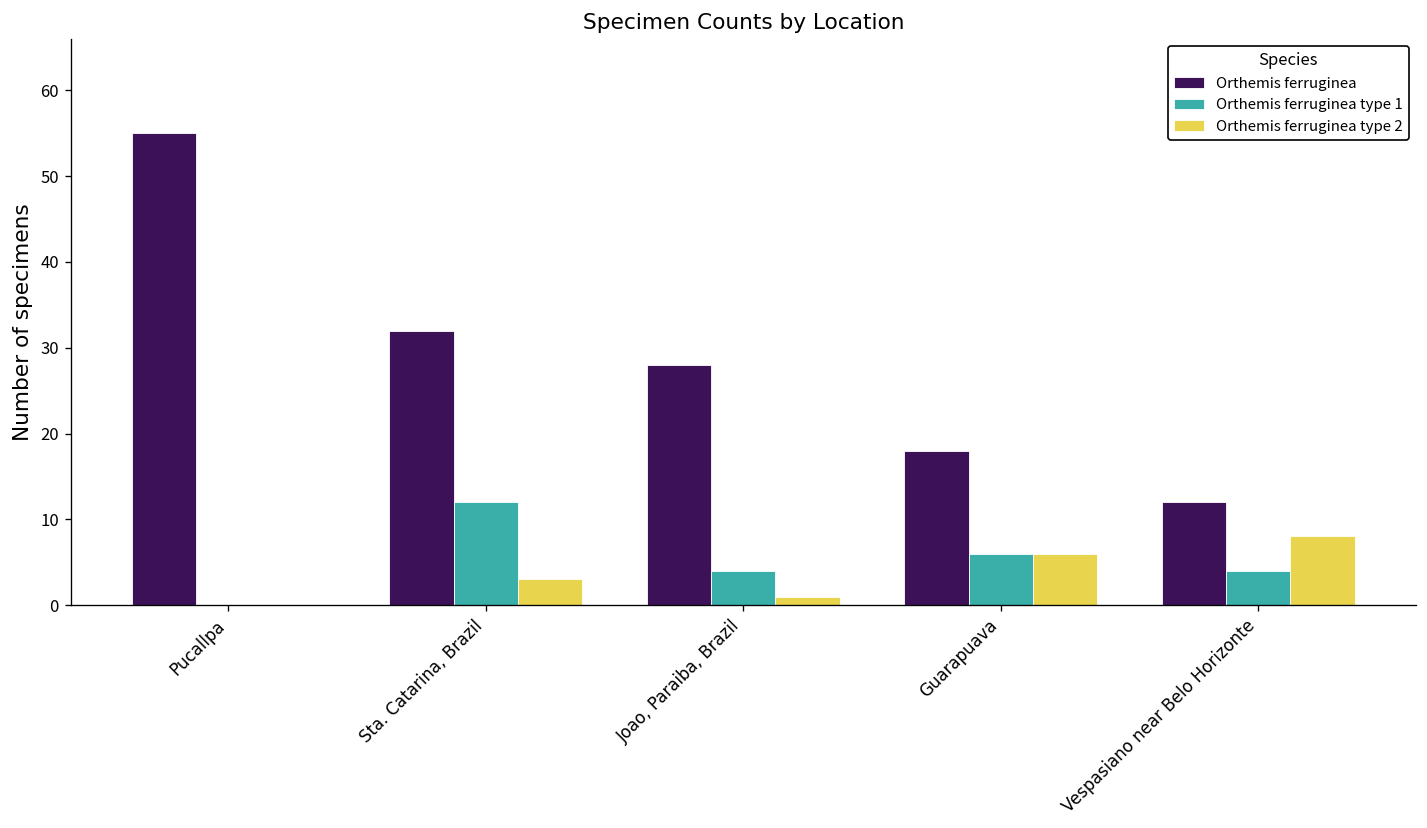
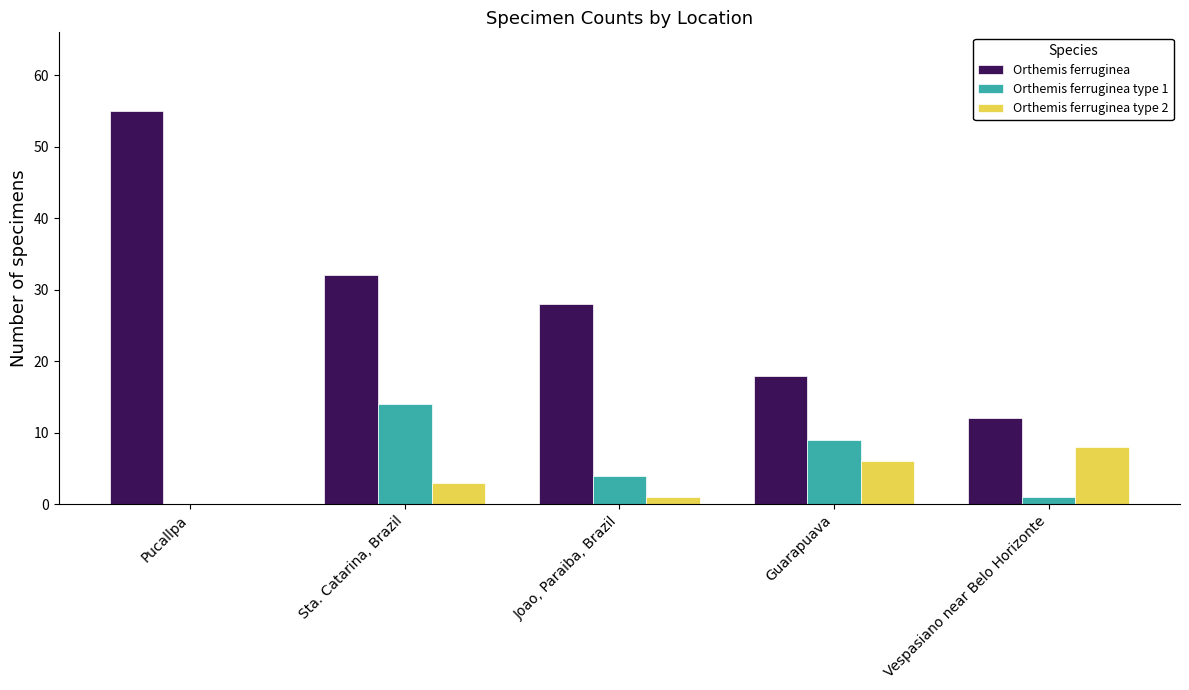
Orthemis ferruginea type 1, Sta. Catarina, Brazil: 12 -> 14
Orthemis ferruginea type 1, Guarapuava: 6 -> 9
Orthemis ferruginea type 1, Vespasiano near Belo Horizonte: 4 -> 1
